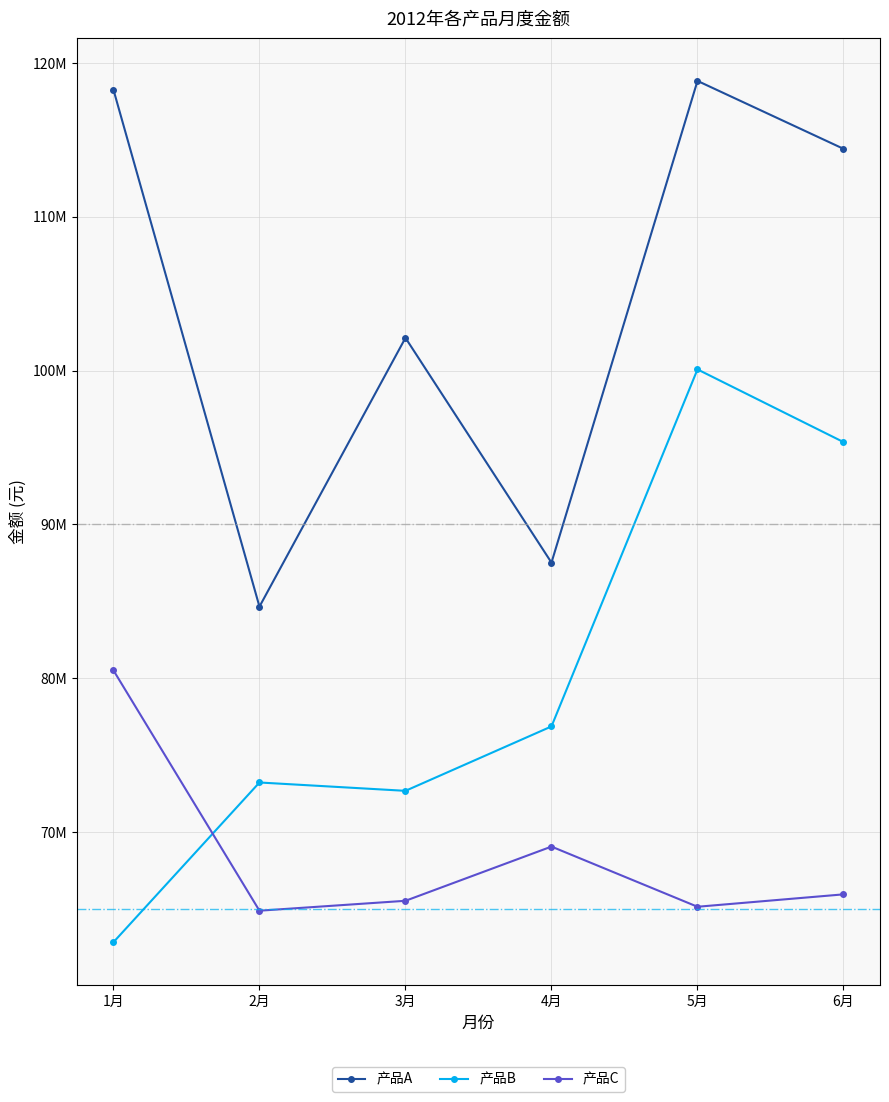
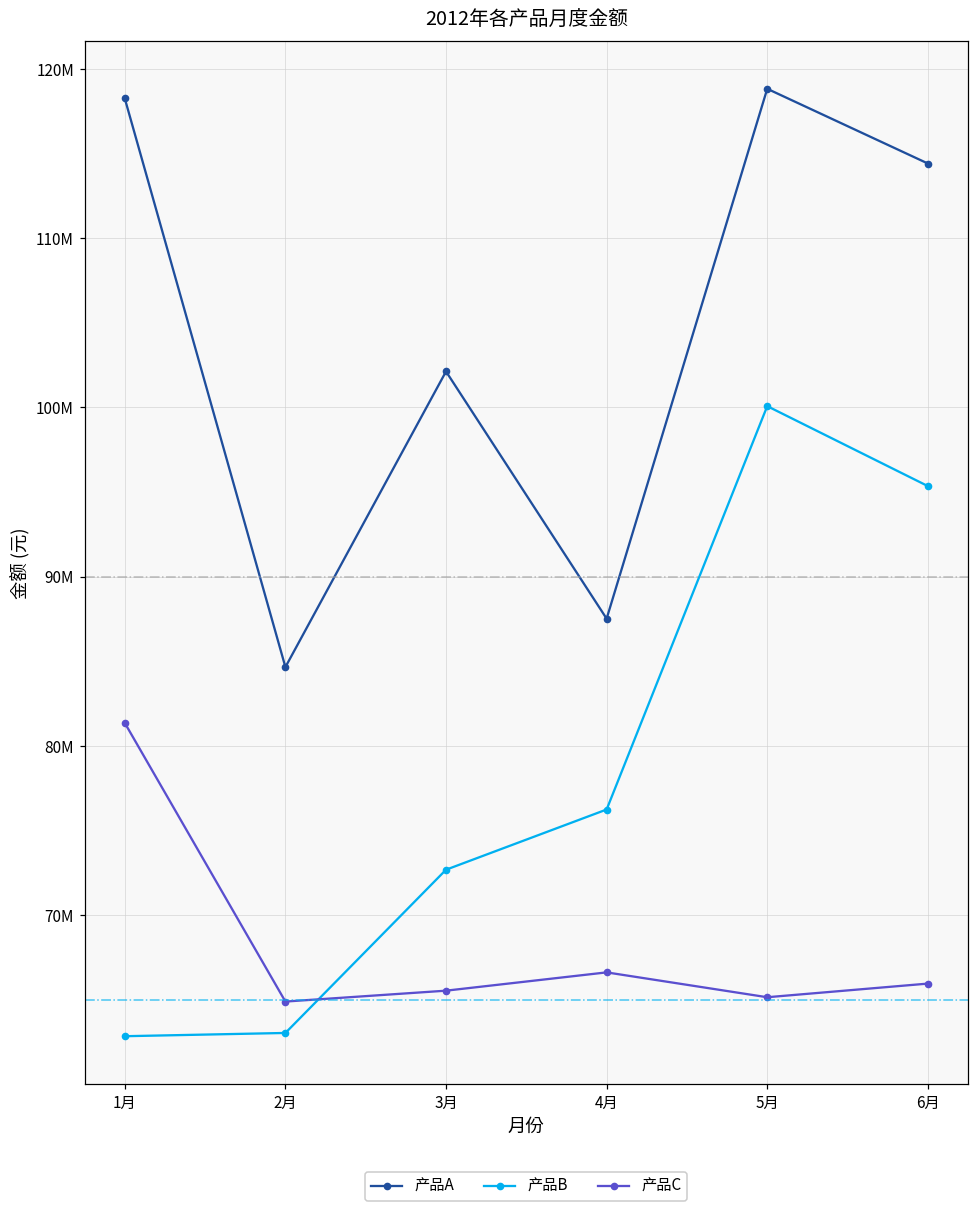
产品C, 1月: 80500000 -> 81400000
产品B, 2月: 73200000 -> 63000000
产品B, 4月: 76900000 -> 76200000
产品C, 4月: 69100000 -> 66600000
